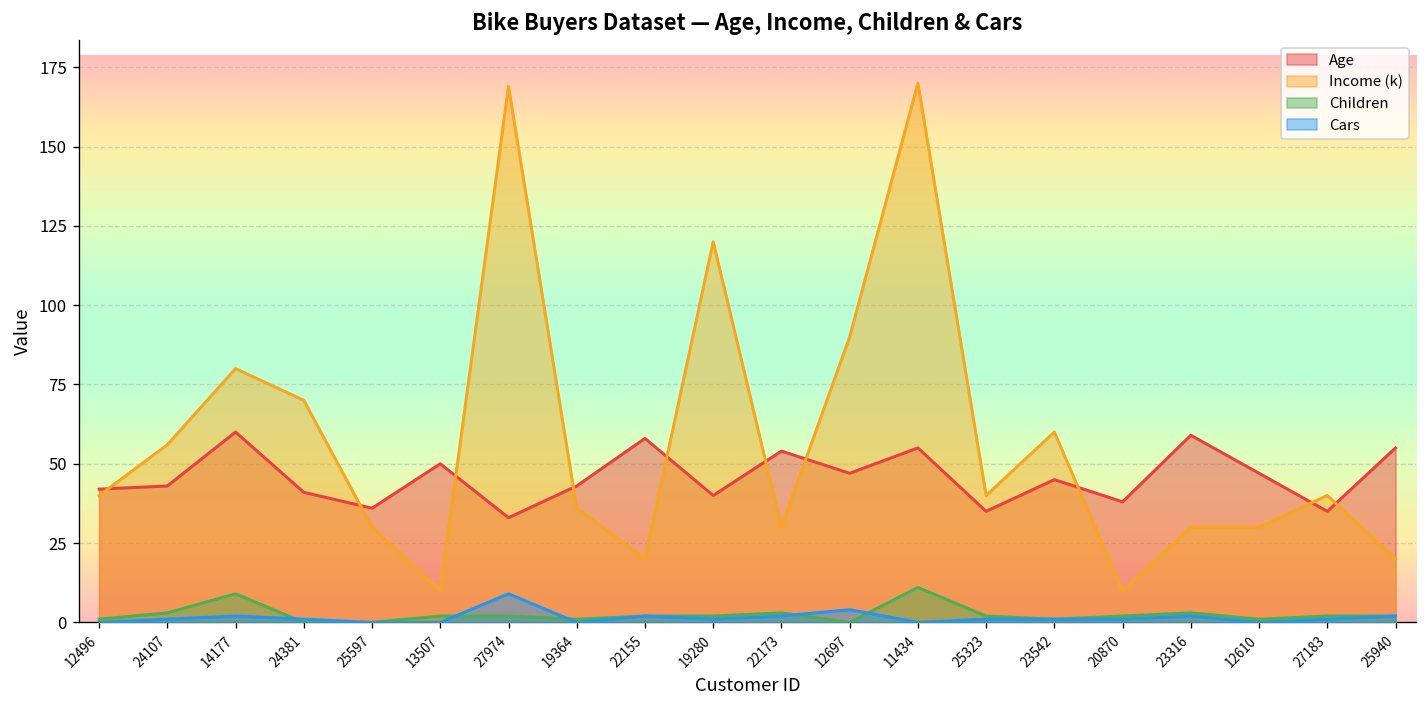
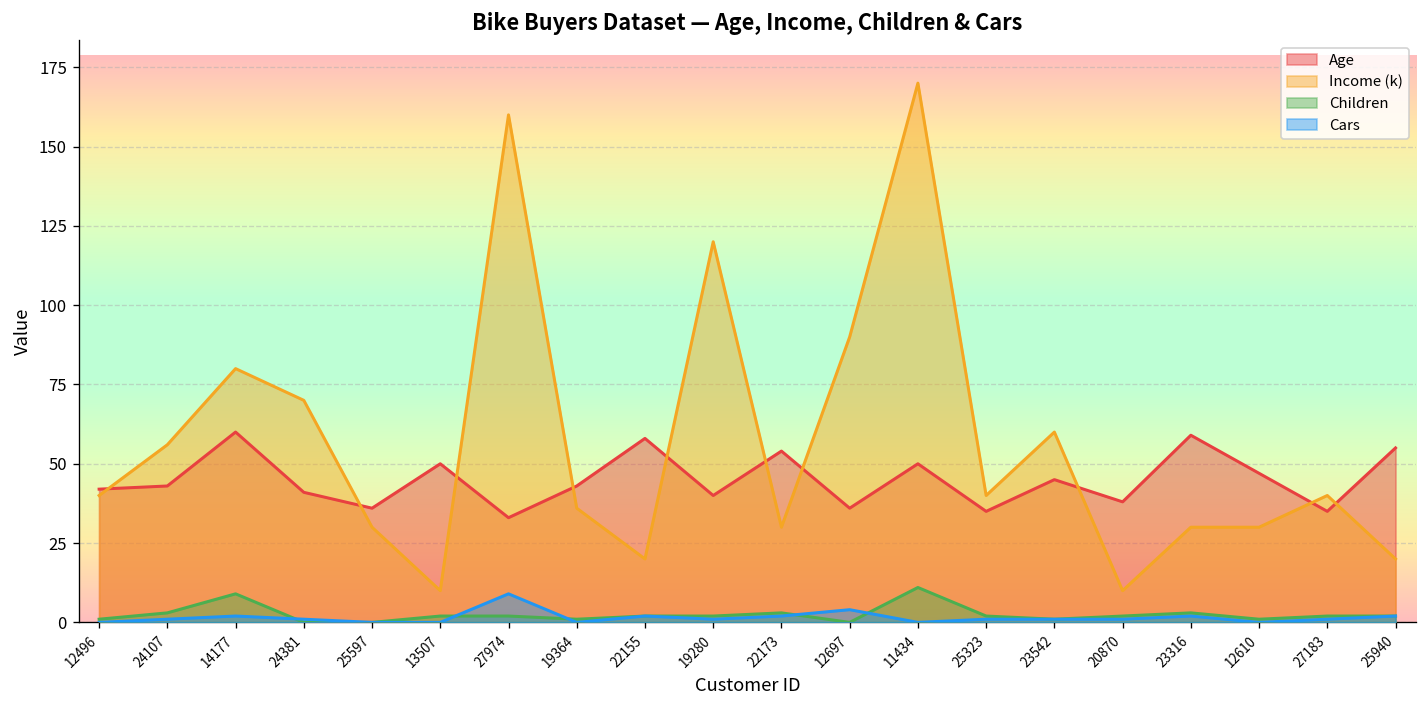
Income (k), 27974: 169 -> 160
Age, 12697: 47 -> 36
Age, 11434: 55 -> 50
